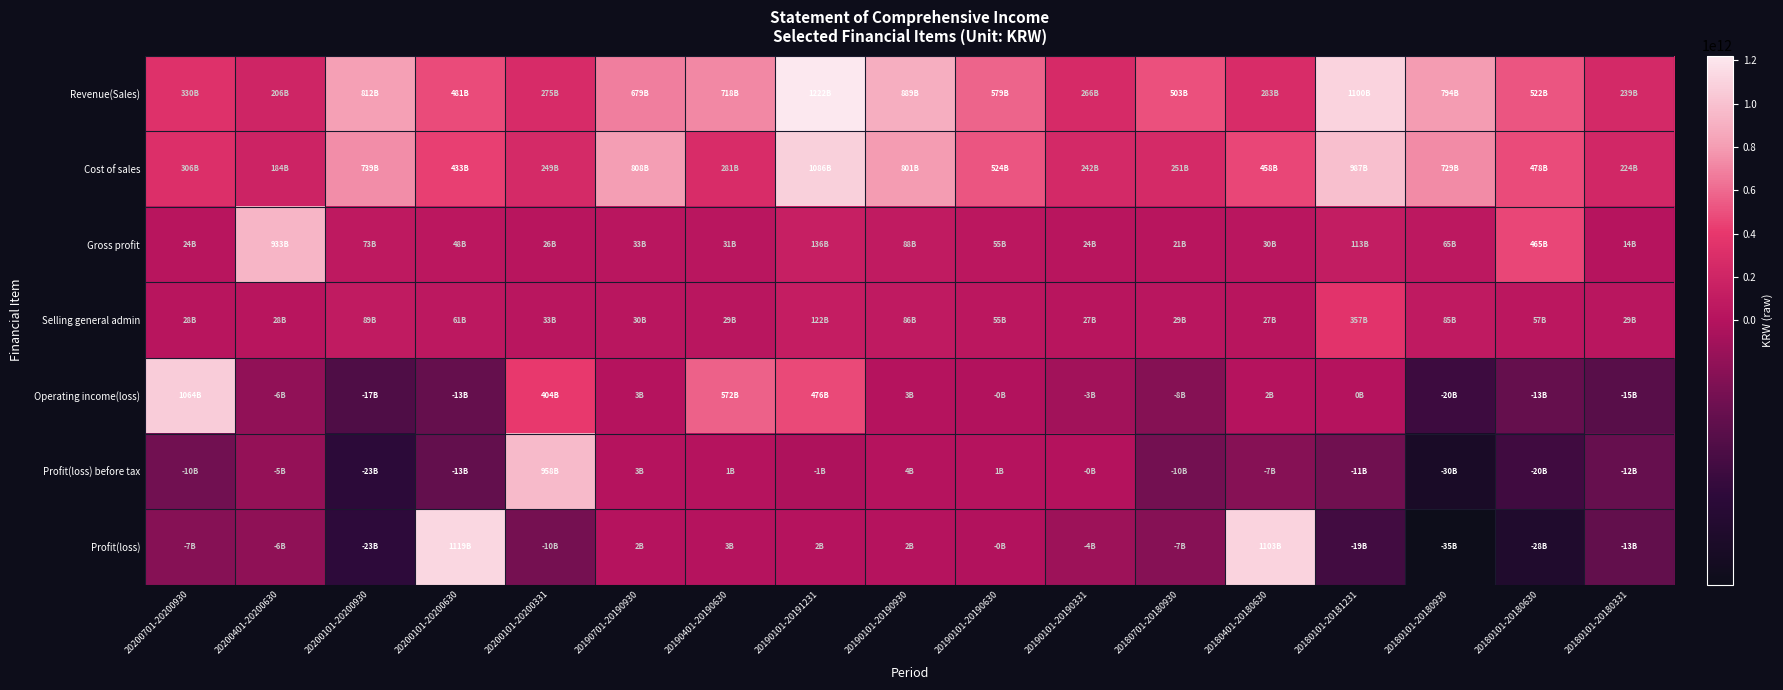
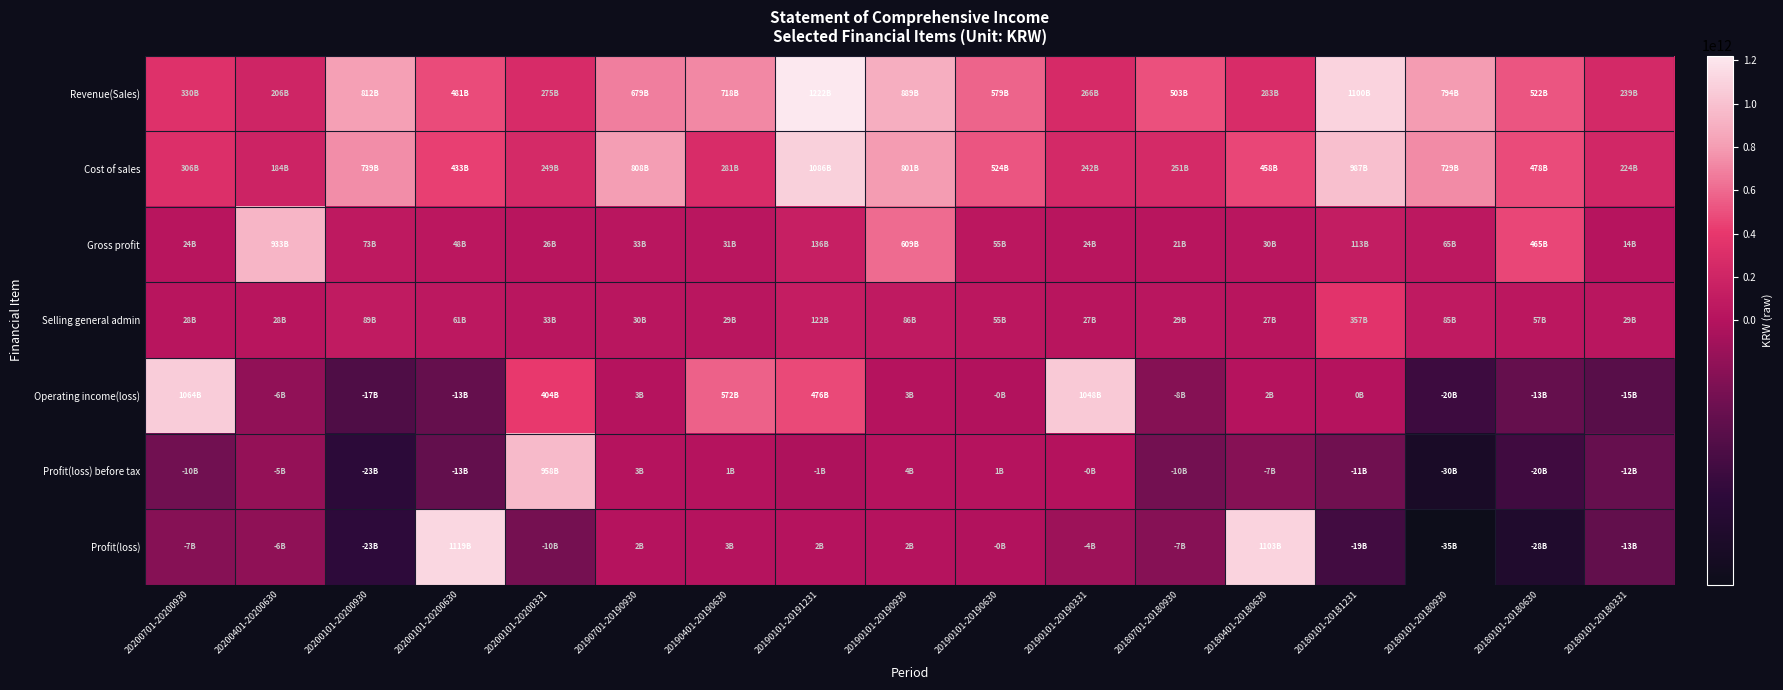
Gross profit, 20190101-20190930: 88B -> 609B
Operating income(loss), 20190101-20190331: -3B -> 1048B
